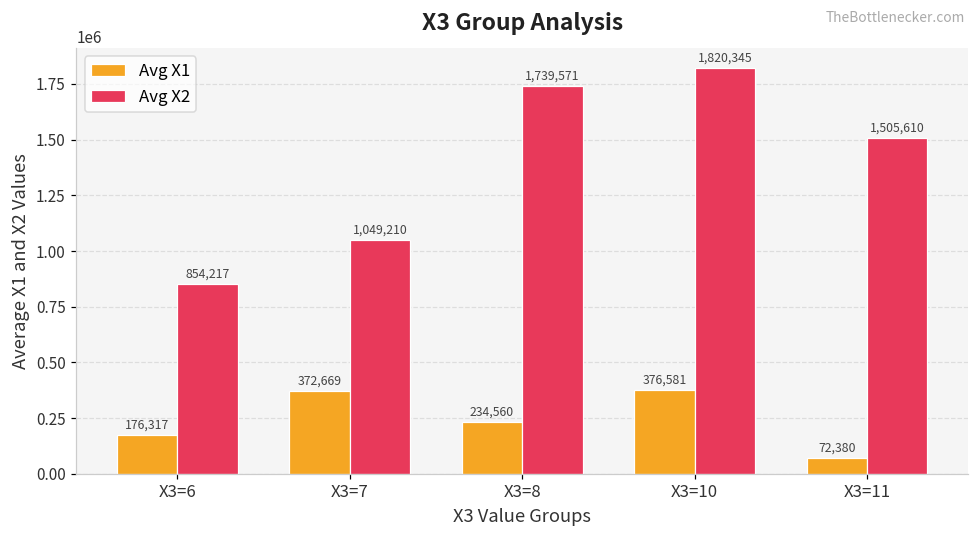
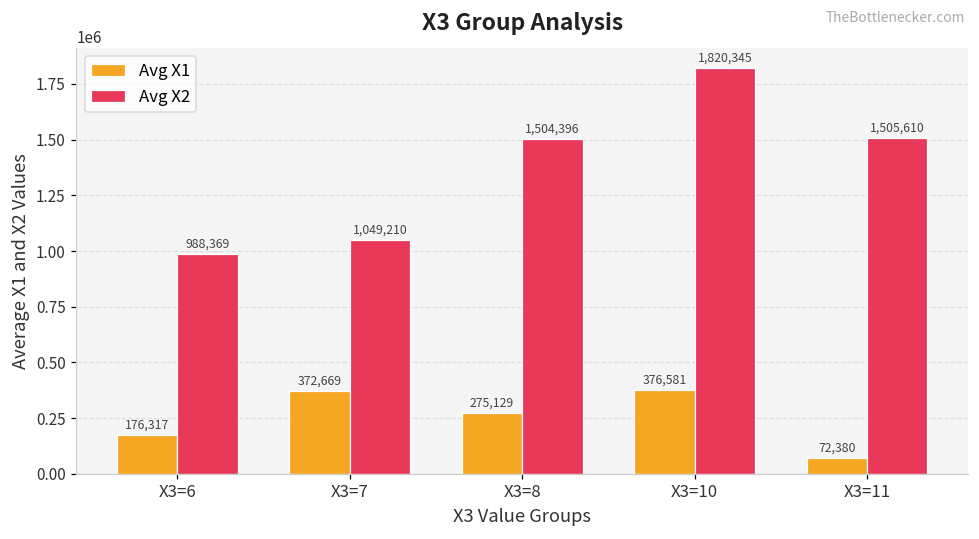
Avg X2, X3=6: 854,217 -> 988,369
Avg X1, X3=8: 234,560 -> 275,129
Avg X2, X3=8: 1,739,571 -> 1,504,396
